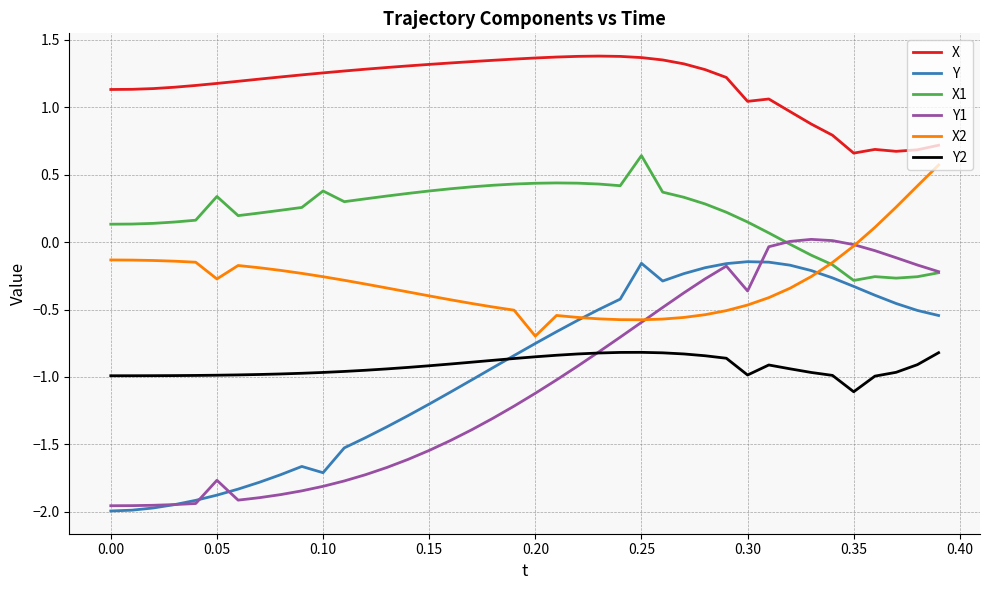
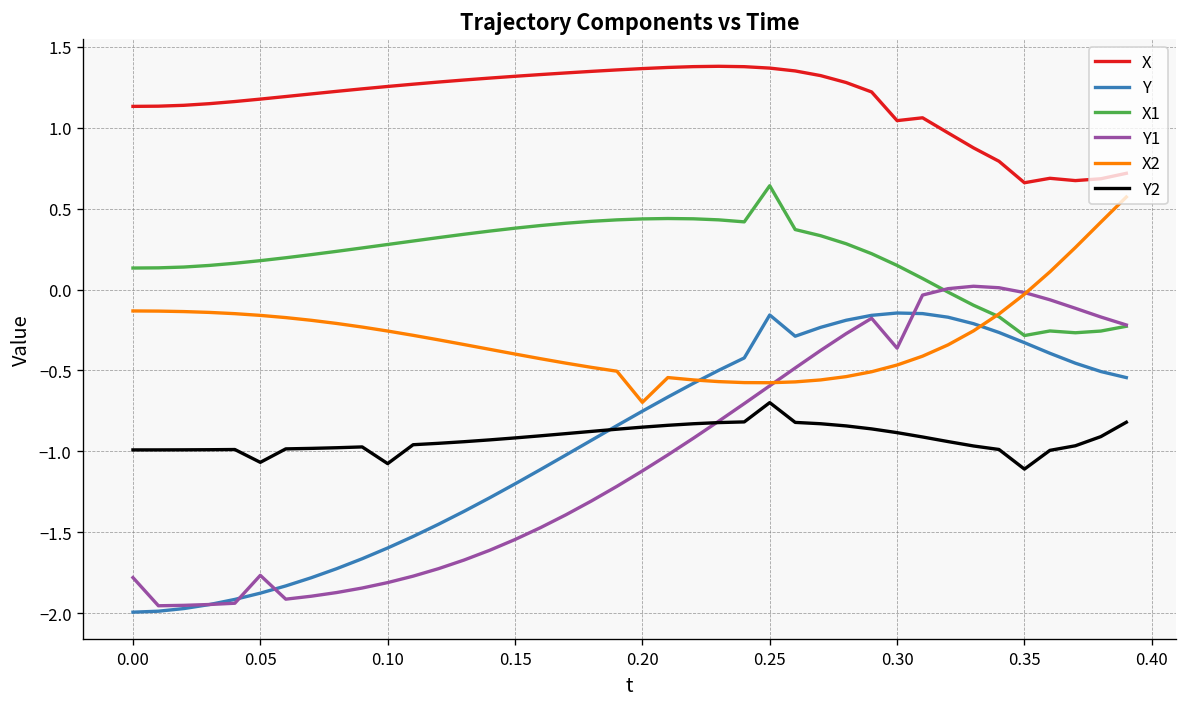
Y1, 0.00: -1.96 -> -1.78
X1, 0.05: 0.34 -> 0.18
X2, 0.05: -0.27 -> -0.16
Y2, 0.05: -0.99 -> -1.07
Y, 0.10: -1.71 -> -1.60
X1, 0.10: 0.38 -> 0.28
Y2, 0.10: -0.97 -> -1.08
Y2, 0.25: -0.82 -> -0.70
Y2, 0.30: -0.99 -> -0.88
